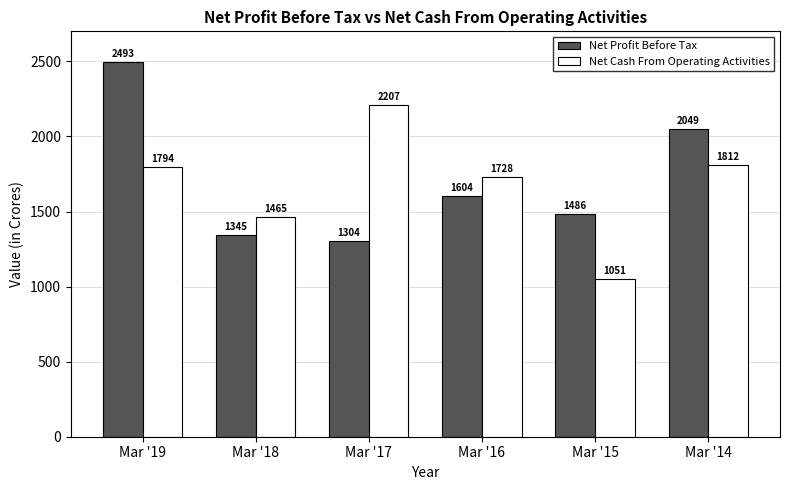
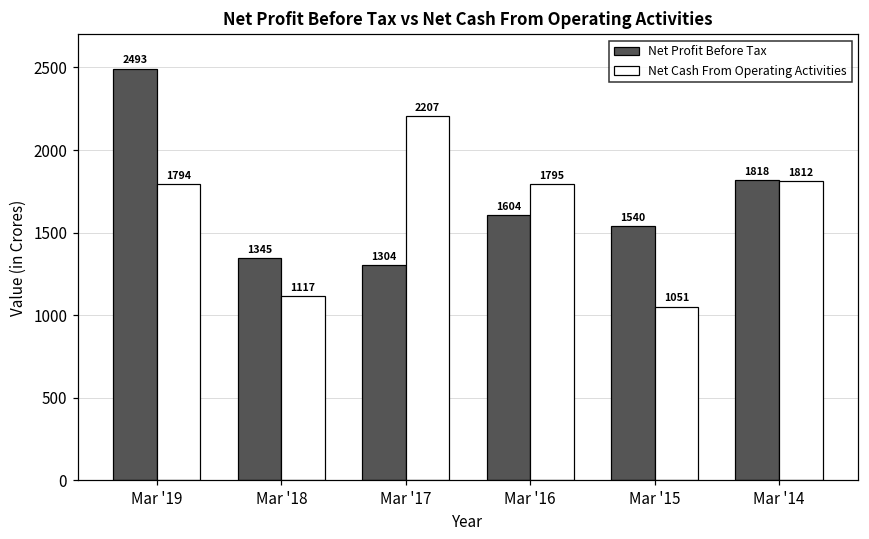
Net Cash From Operating Activities, Mar '18: 1465 -> 1117
Net Cash From Operating Activities, Mar '16: 1728 -> 1795
Net Profit Before Tax, Mar '15: 1486 -> 1540
Net Profit Before Tax, Mar '14: 2049 -> 1818
